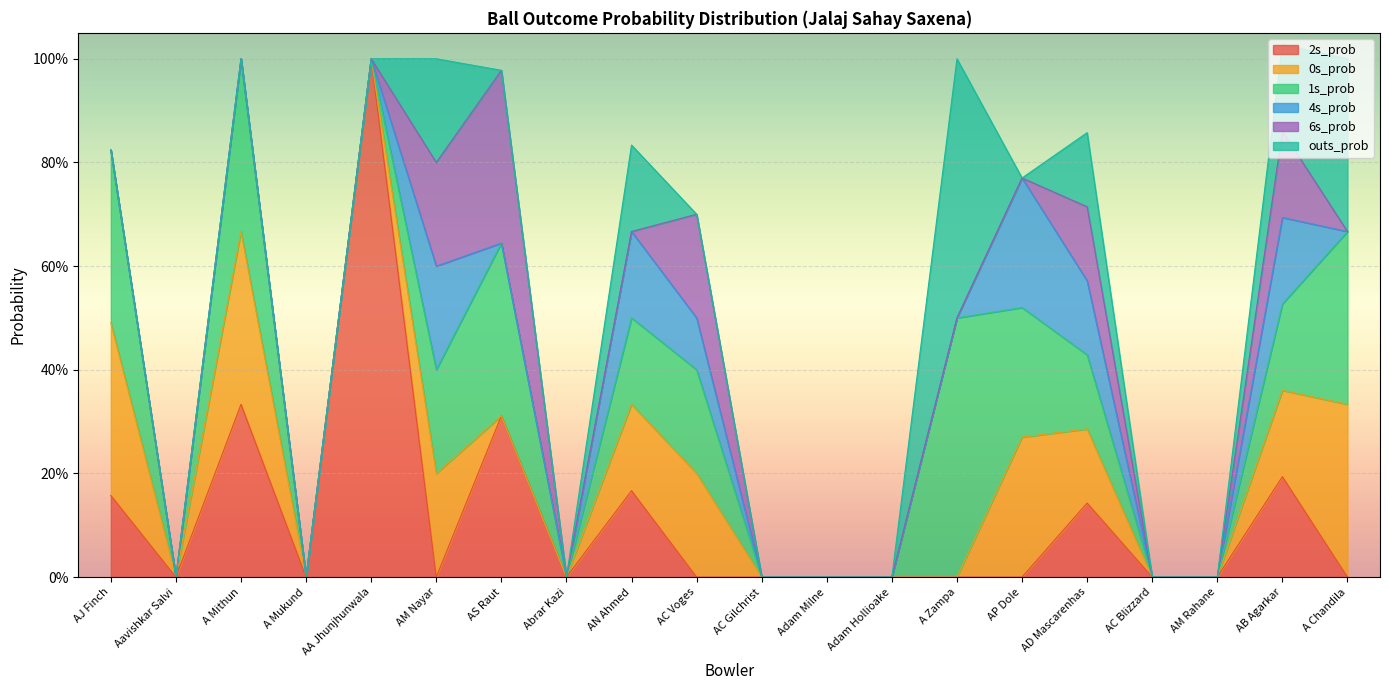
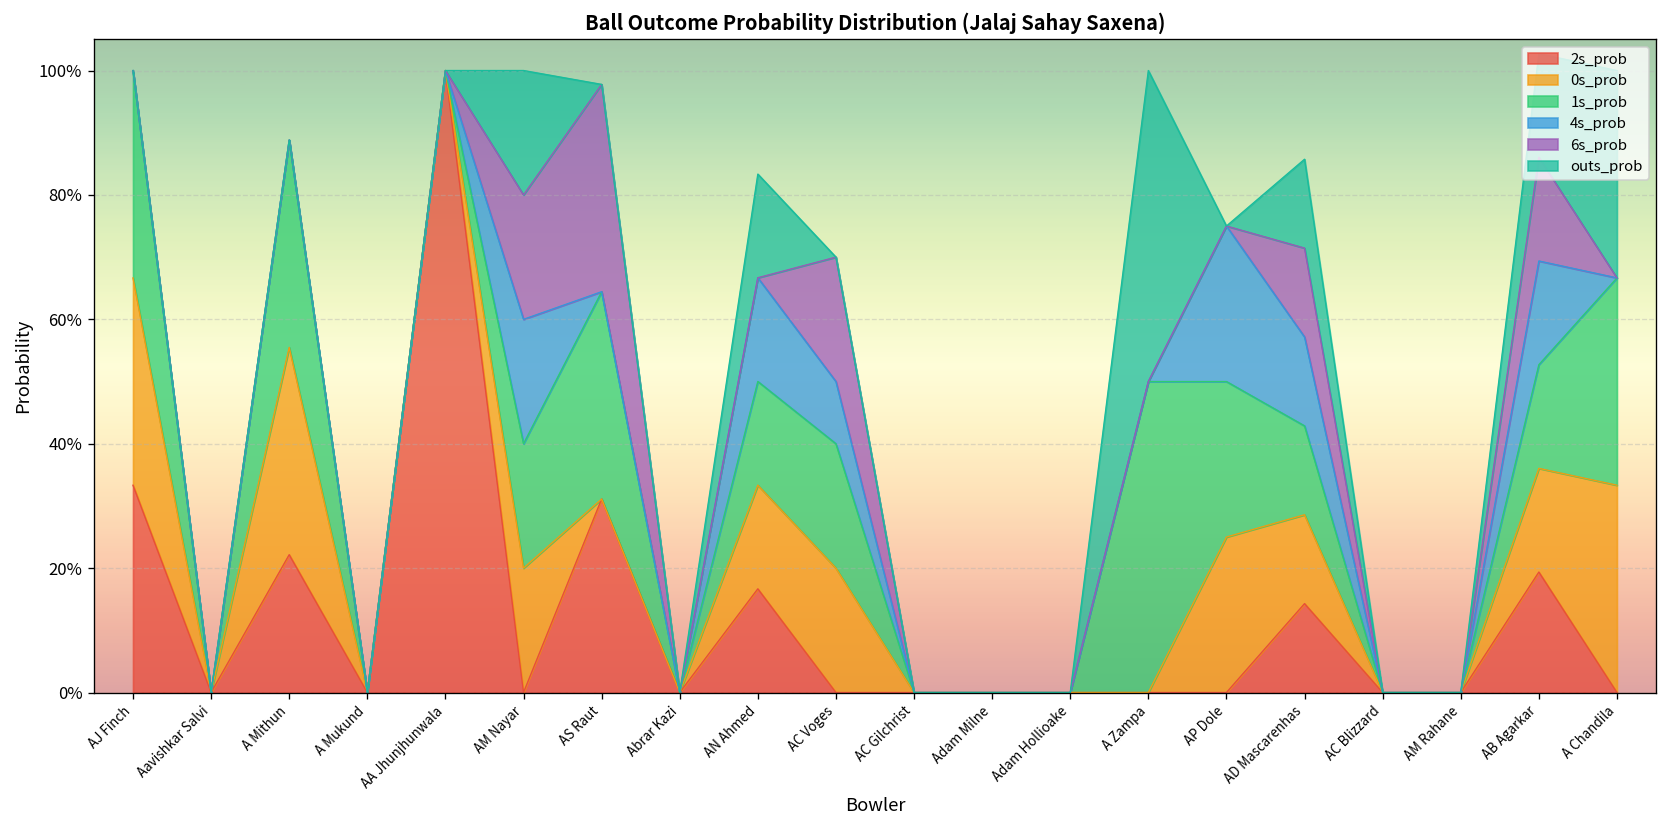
2s_prob, AJ Finch: 16% -> 33%
2s_prob, A Mithun: 33% -> 22%
0s_prob, AP Dole: 27% -> 25%
